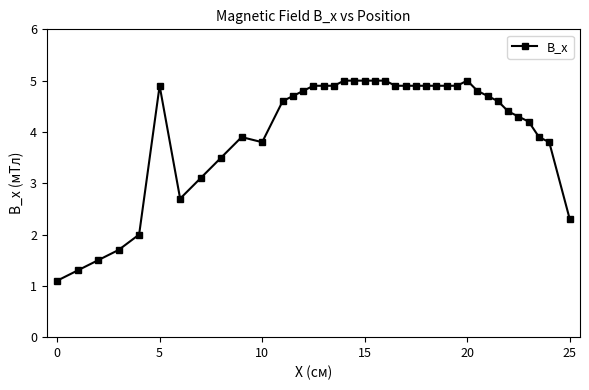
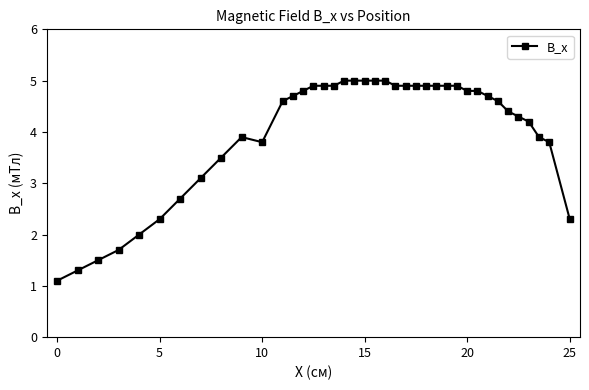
5: 4.9 -> 2.3
20: 5.0 -> 4.8
